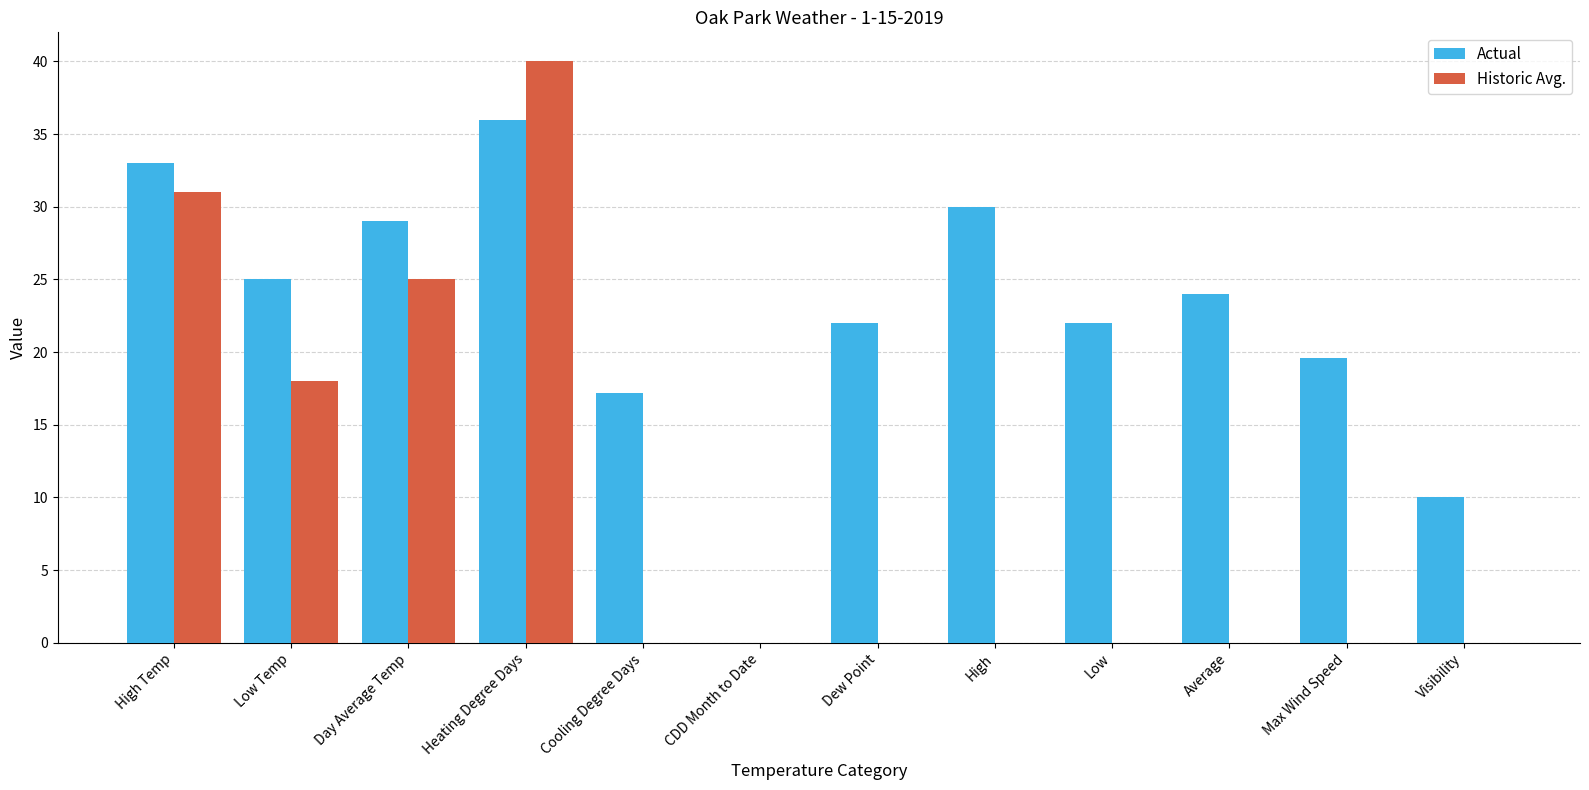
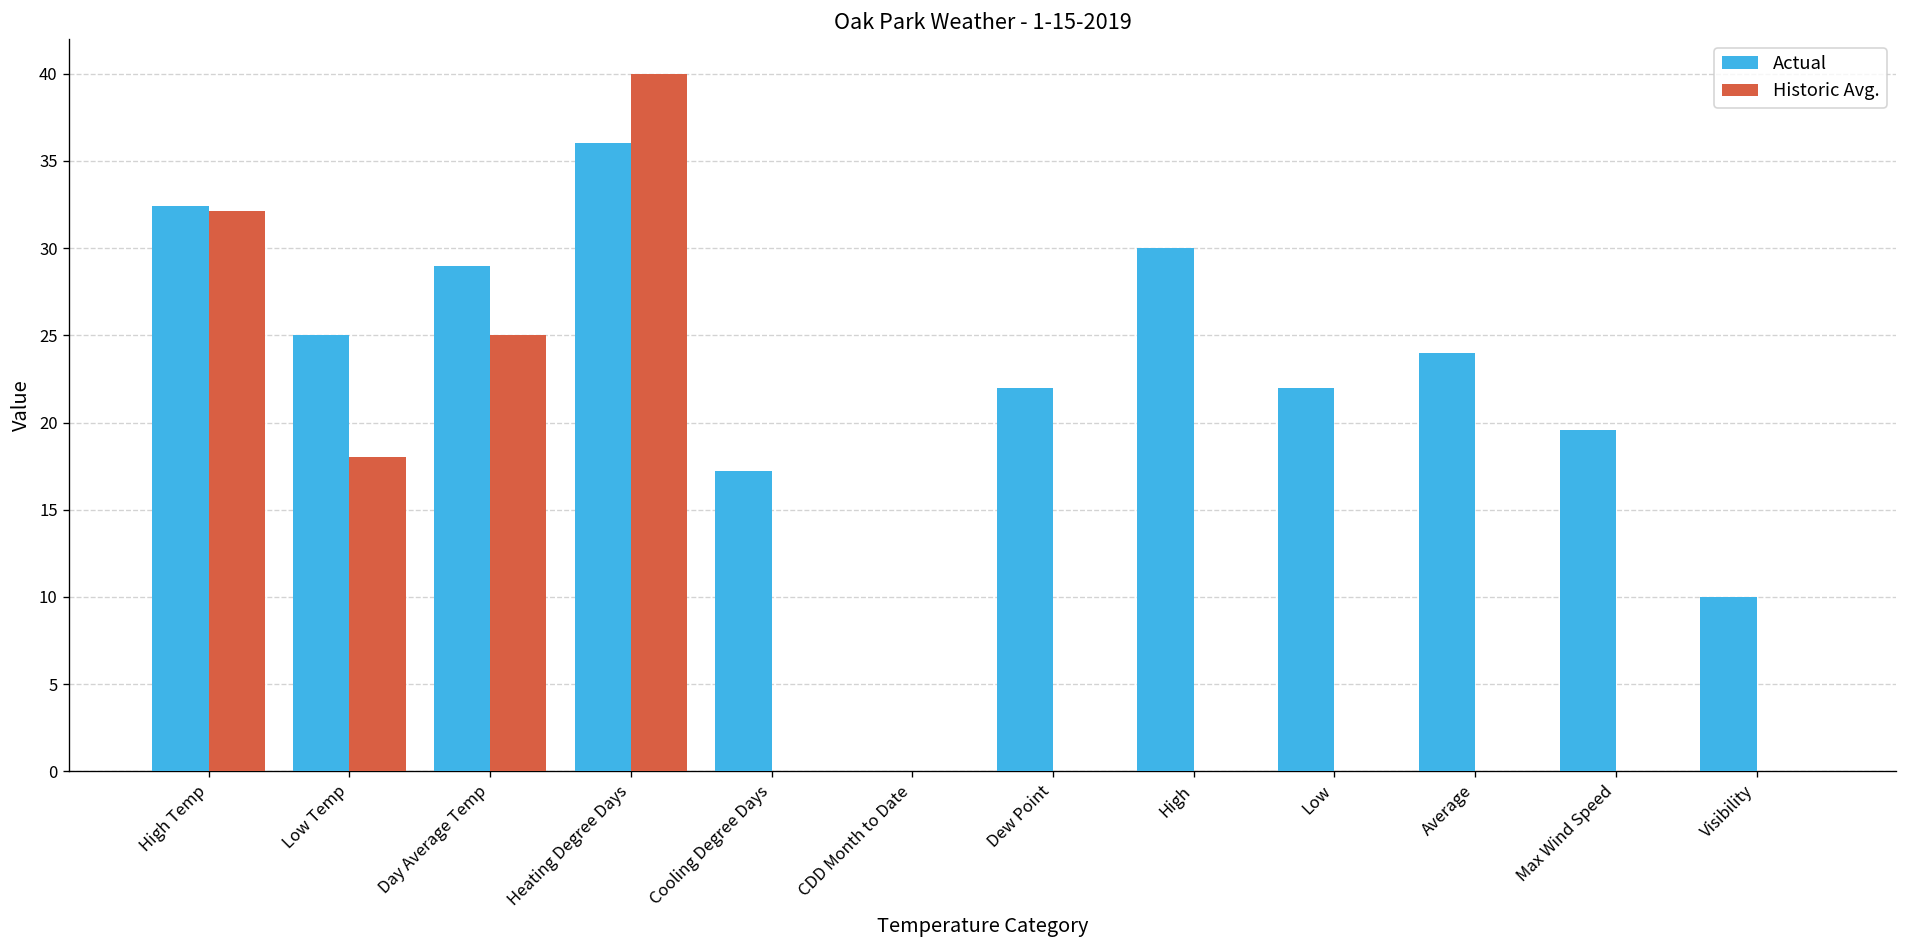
Actual, High Temp: 33.0 -> 32.4
Historic Avg., High Temp: 31.0 -> 32.1
